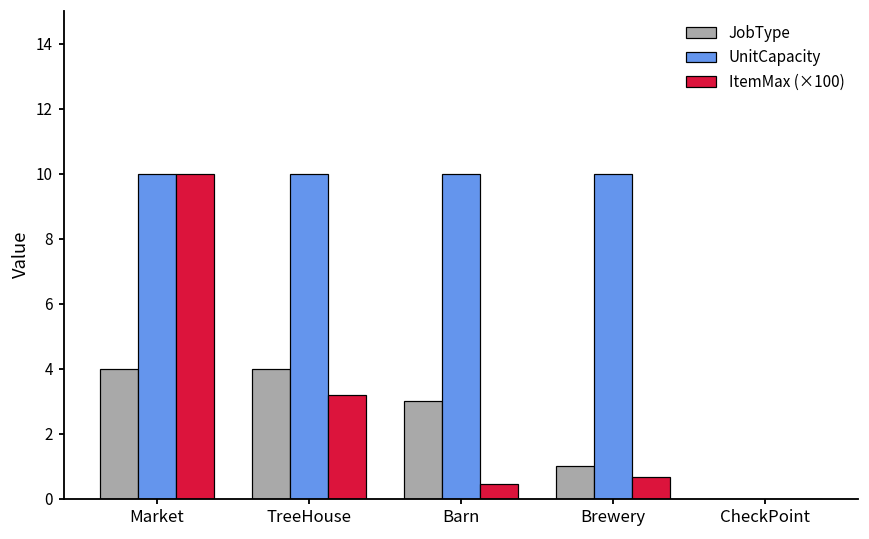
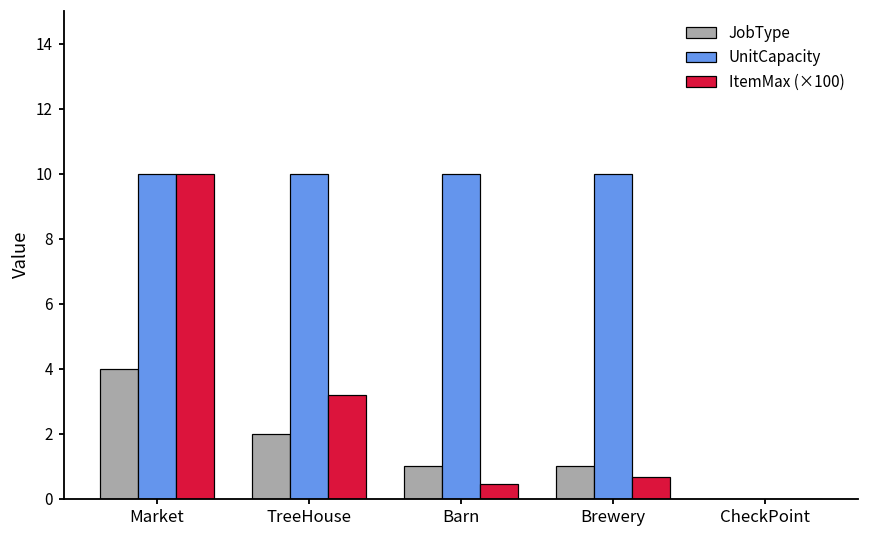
JobType, TreeHouse: 4 -> 2
JobType, Barn: 3 -> 1
